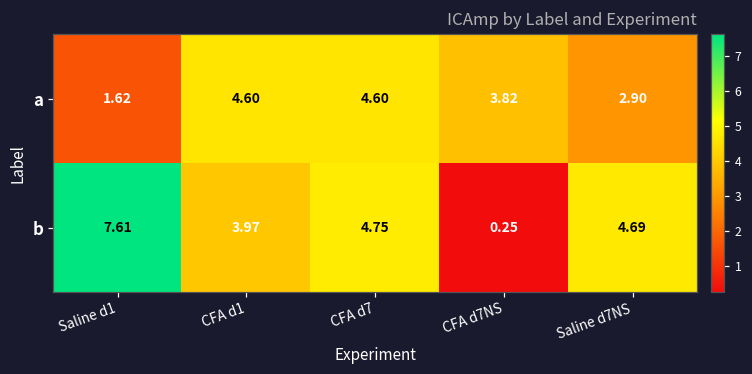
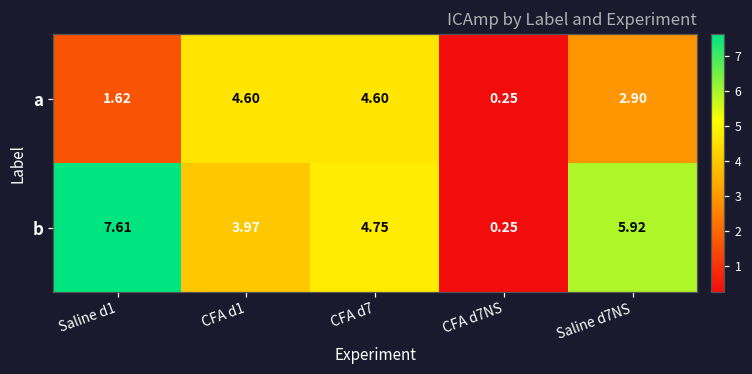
a, CFA d7NS: 3.82 -> 0.25
b, Saline d7NS: 4.69 -> 5.92
